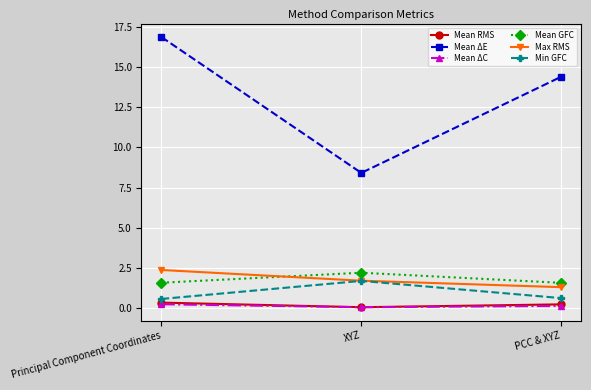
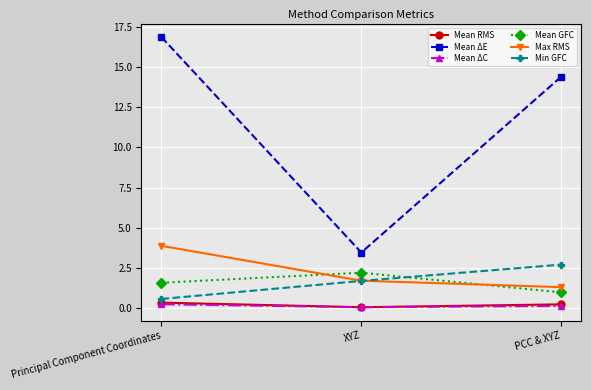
Max RMS, Principal Component Coordinates: 2.4 -> 3.9
Mean ΔE, XYZ: 8.4 -> 3.5
Mean GFC, PCC & XYZ: 1.6 -> 1.0
Min GFC, PCC & XYZ: 0.6 -> 2.7
